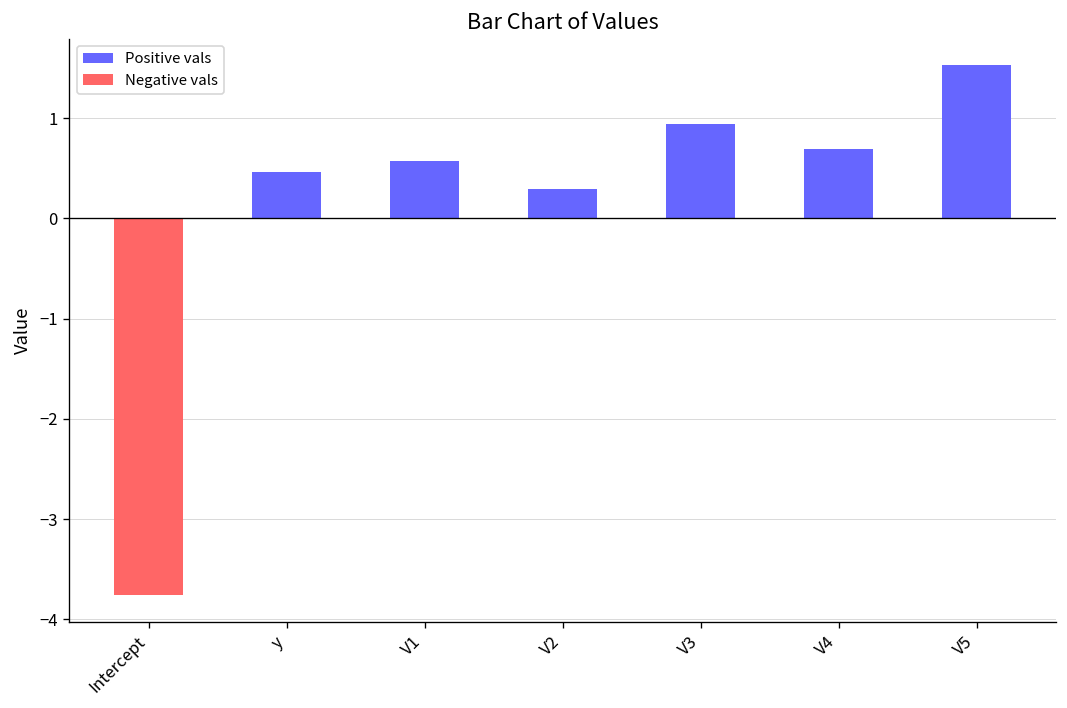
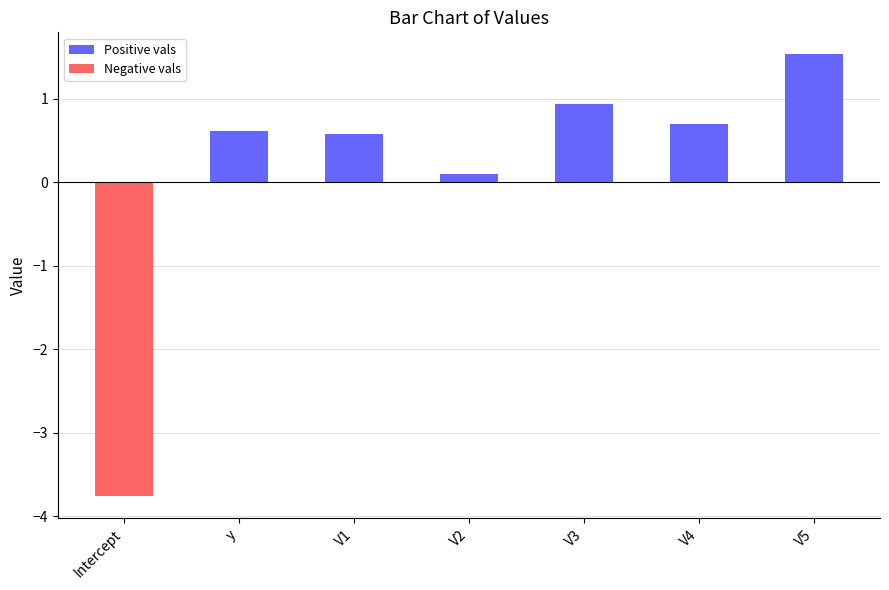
y: 0.5 -> 0.6
V2: 0.3 -> 0.1
